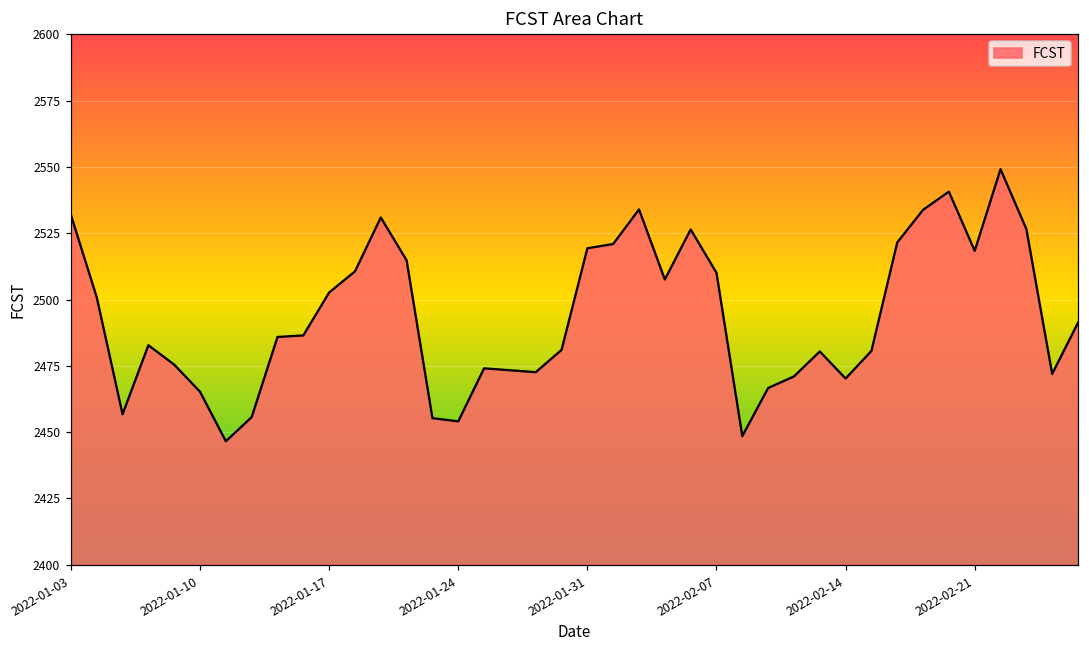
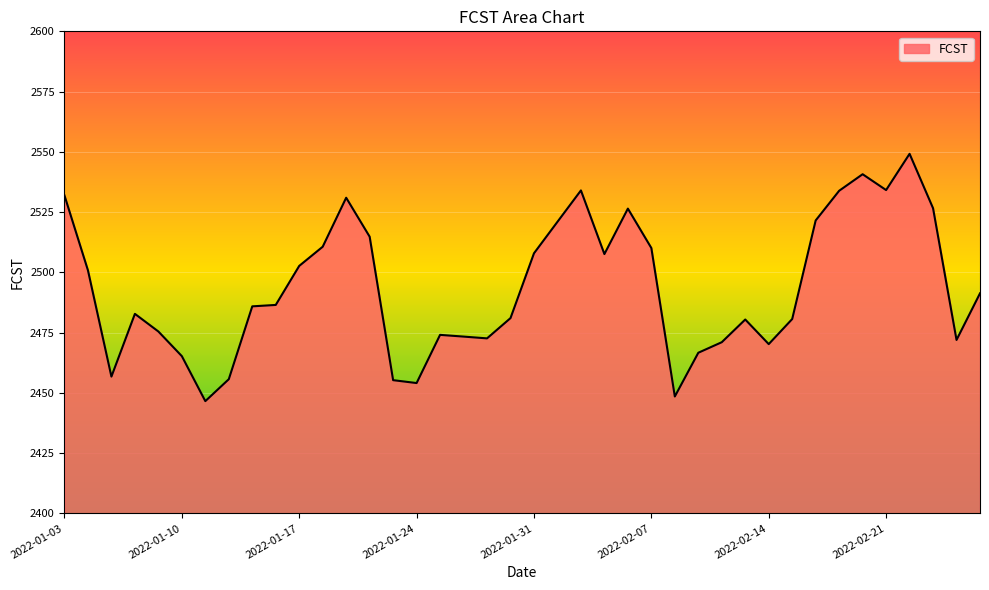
2022-01-31: 2519 -> 2508
2022-02-21: 2518 -> 2534
